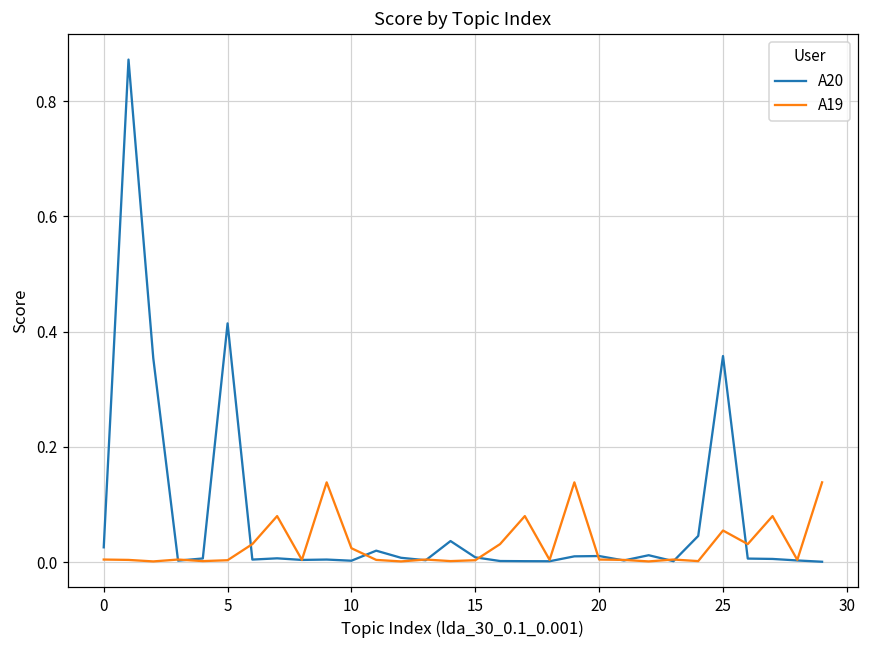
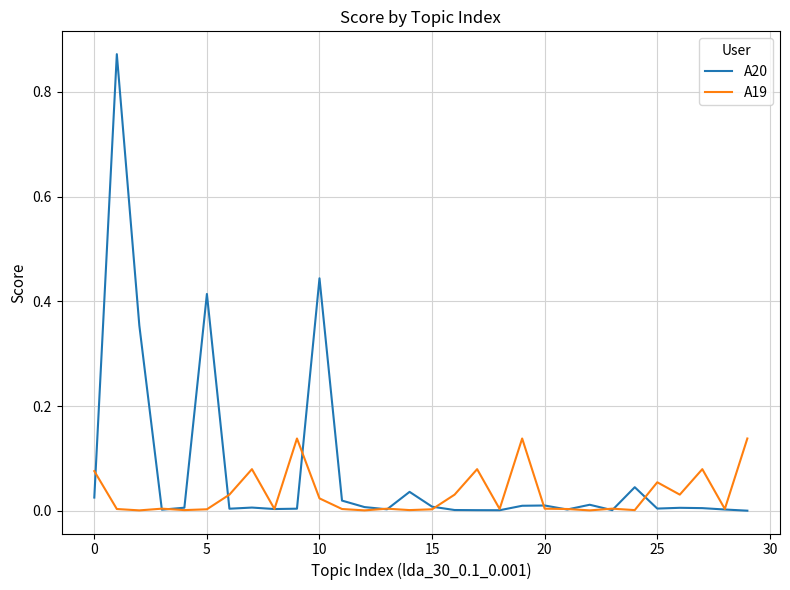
A19, 0: 0.00 -> 0.08
A20, 10: 0.00 -> 0.44
A20, 25: 0.36 -> 0.00
